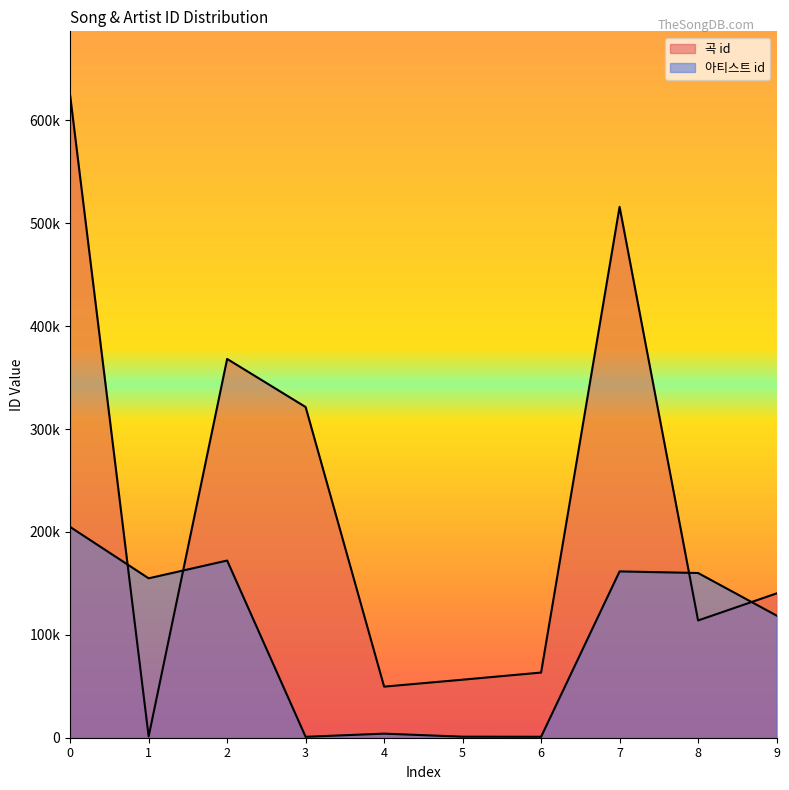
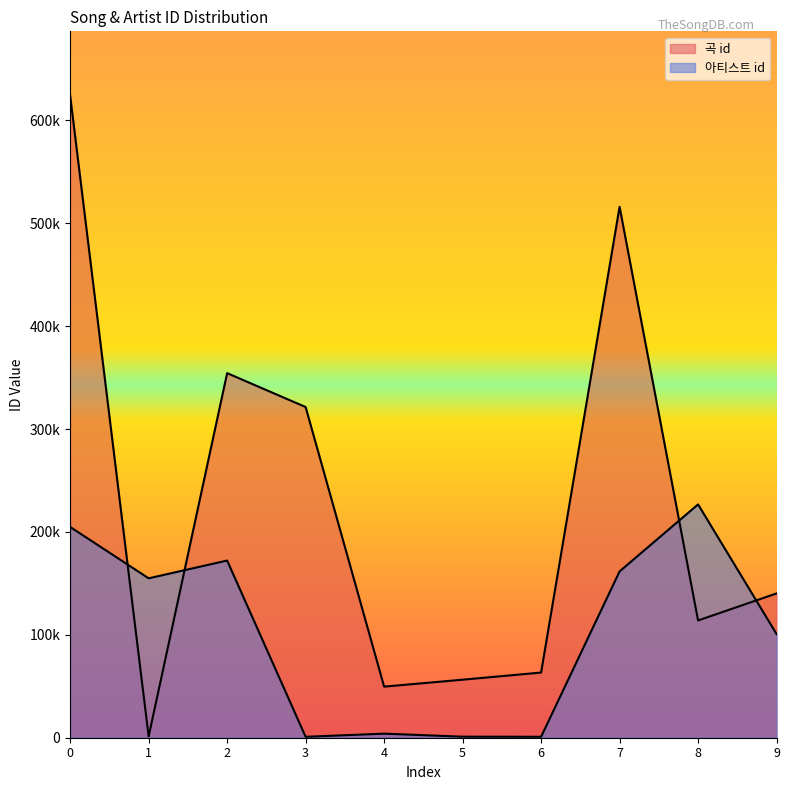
곡 id, 2: 368000 -> 354000
아티스트 id, 8: 160000 -> 227000
아티스트 id, 9: 119000 -> 101000
